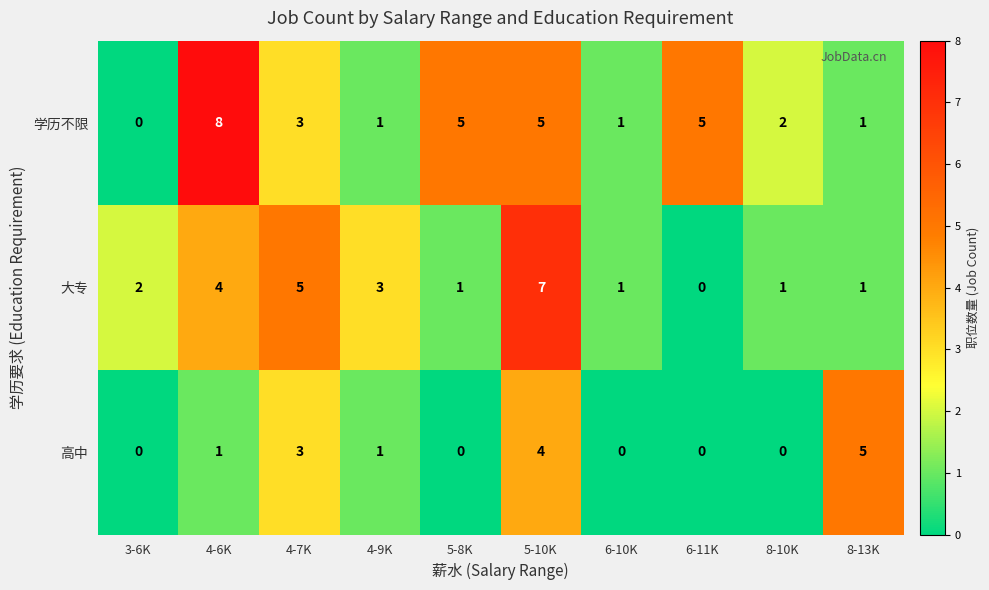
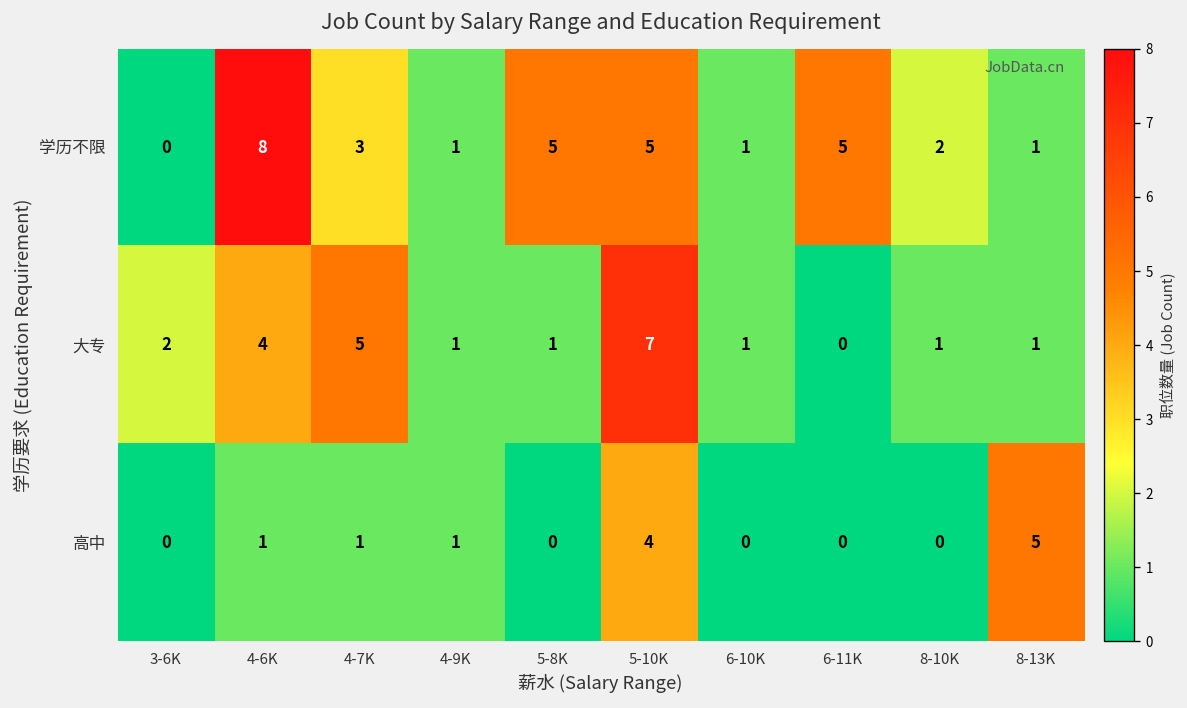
大专, 4-9K: 3 -> 1
高中, 4-7K: 3 -> 1
